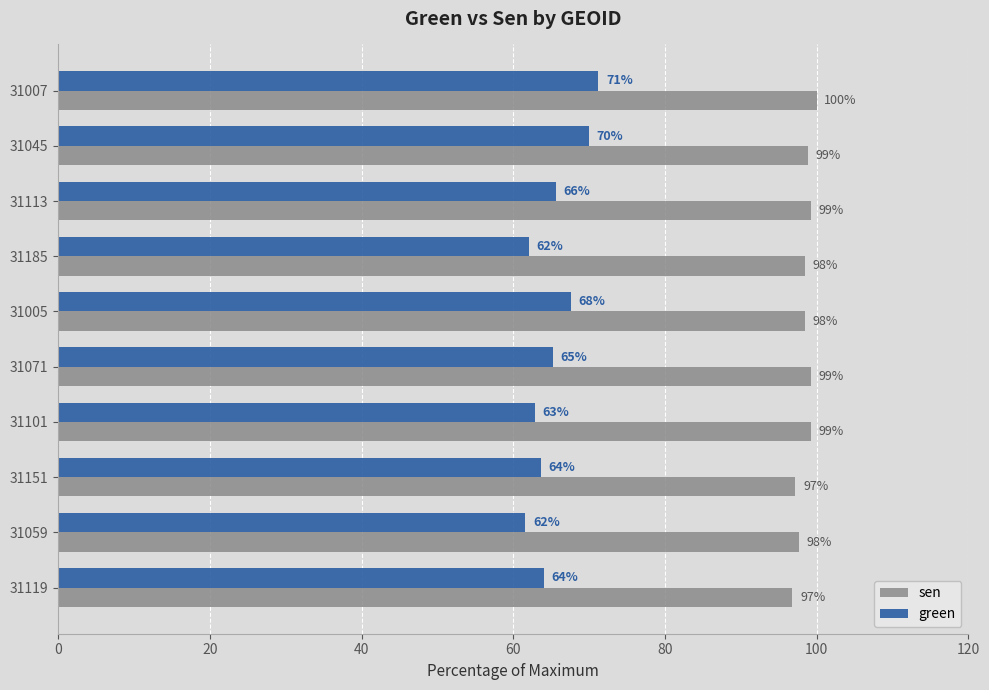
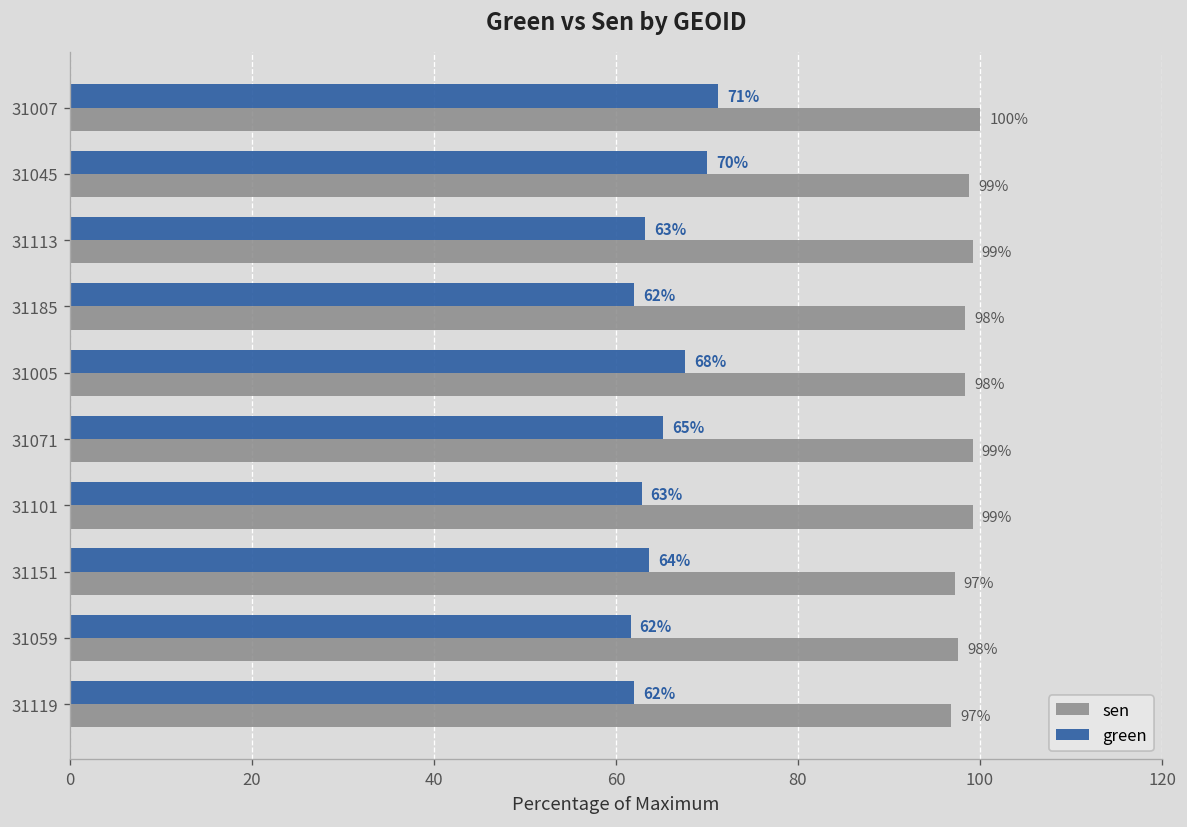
green, 31113: 66% -> 63%
green, 31119: 64% -> 62%
